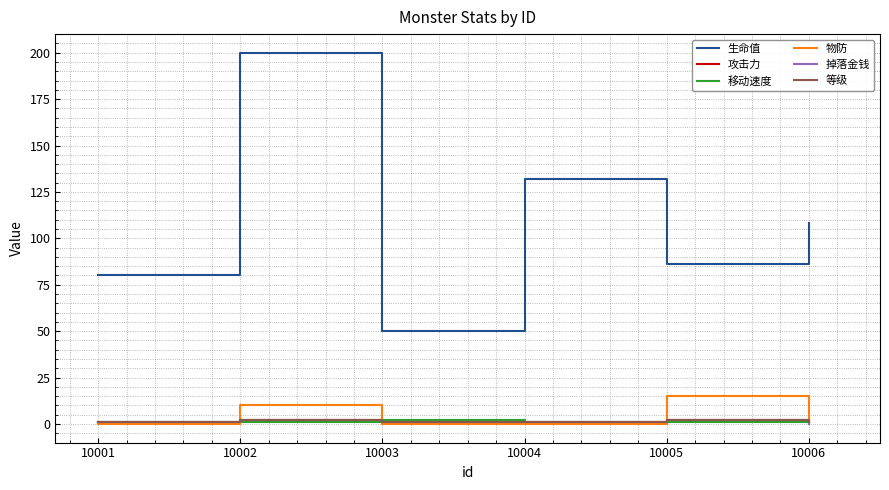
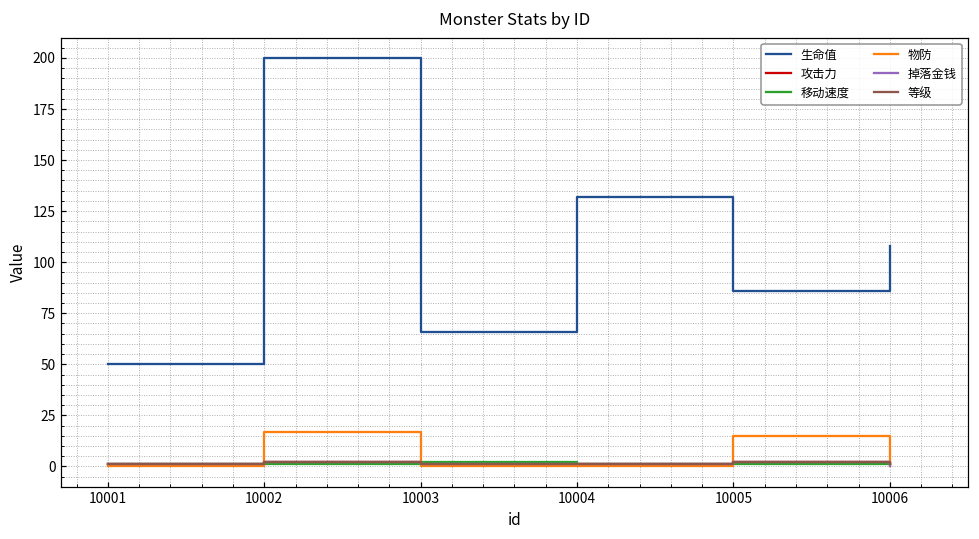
生命值, 10001: 80 -> 50
物防, 10002: 10 -> 17
生命值, 10003: 50 -> 66
